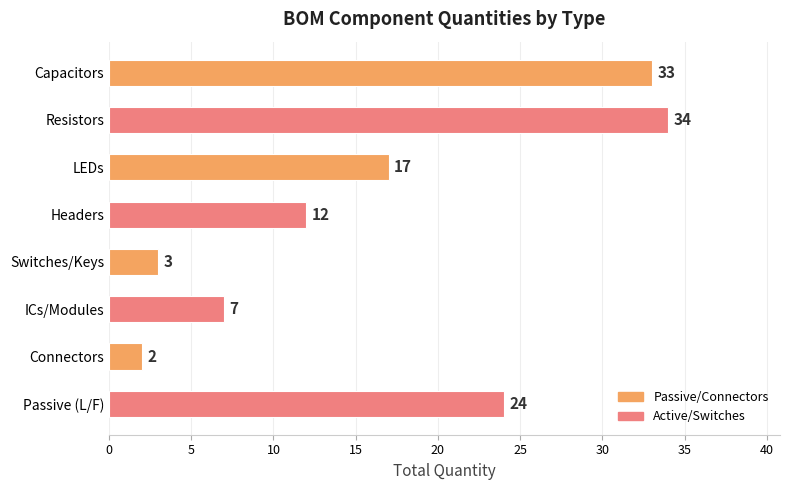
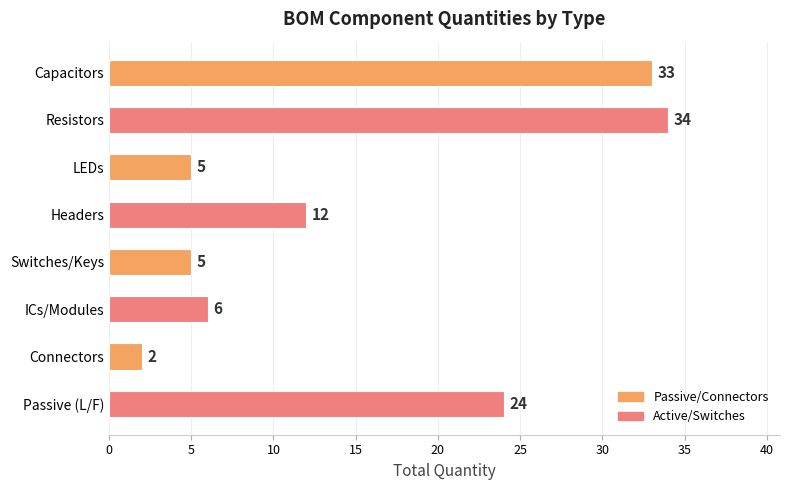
LEDs: 17 -> 5
Switches/Keys: 3 -> 5
ICs/Modules: 7 -> 6
